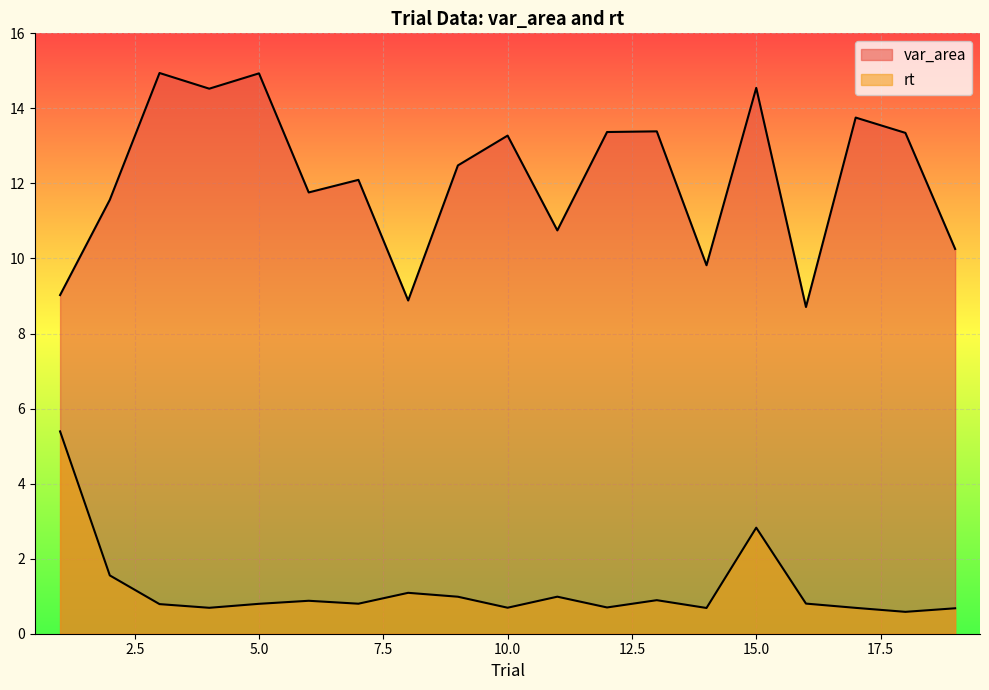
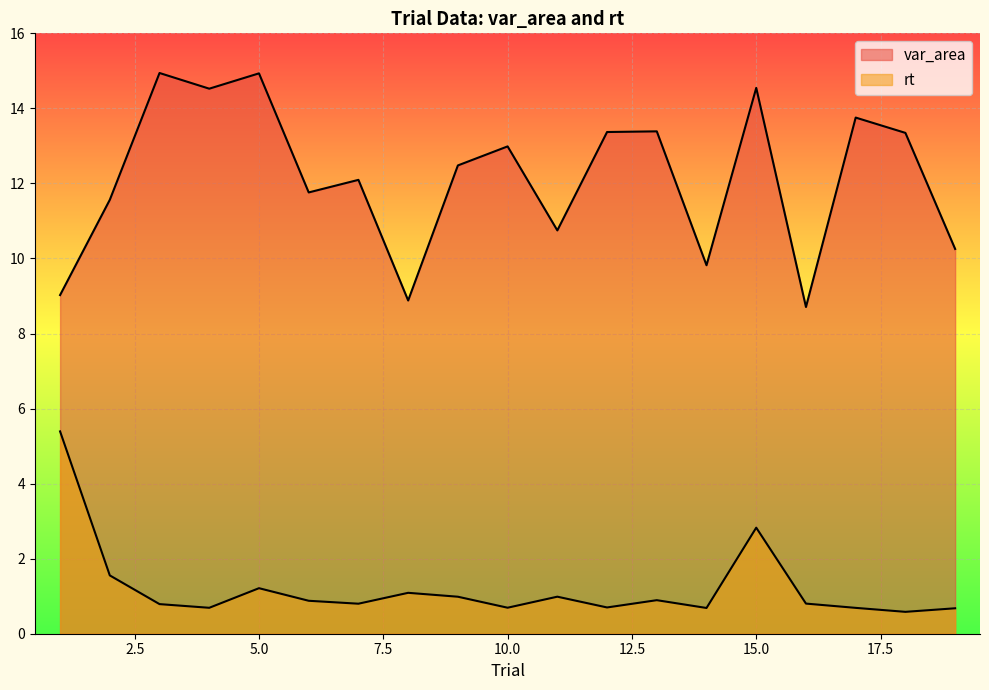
rt, 5.0: 0.8 -> 1.2
var_area, 10.0: 13.3 -> 13.0
